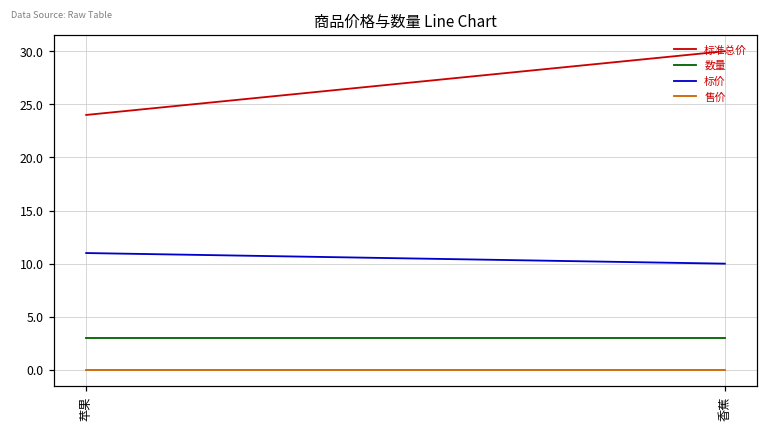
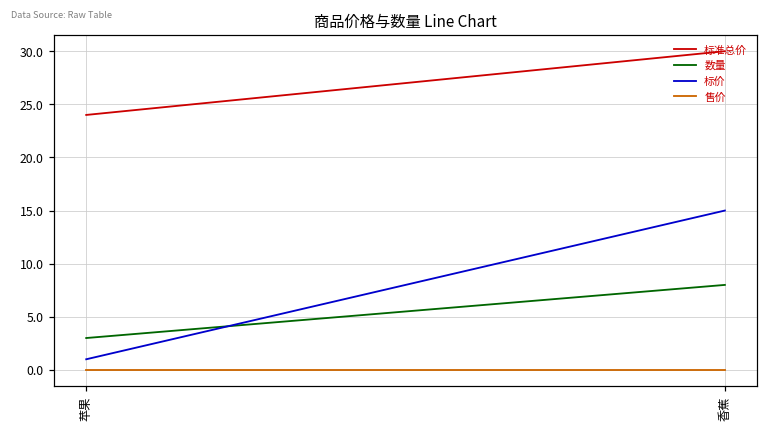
标价, 苹果: 11 -> 1
数量, 香蕉: 3 -> 8
标价, 香蕉: 10 -> 15
